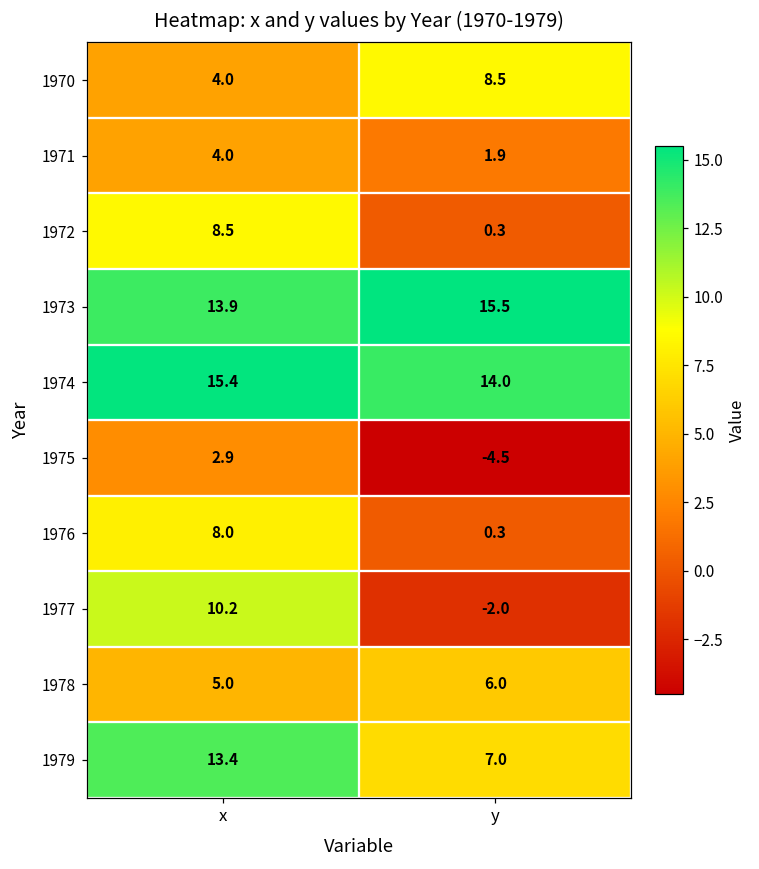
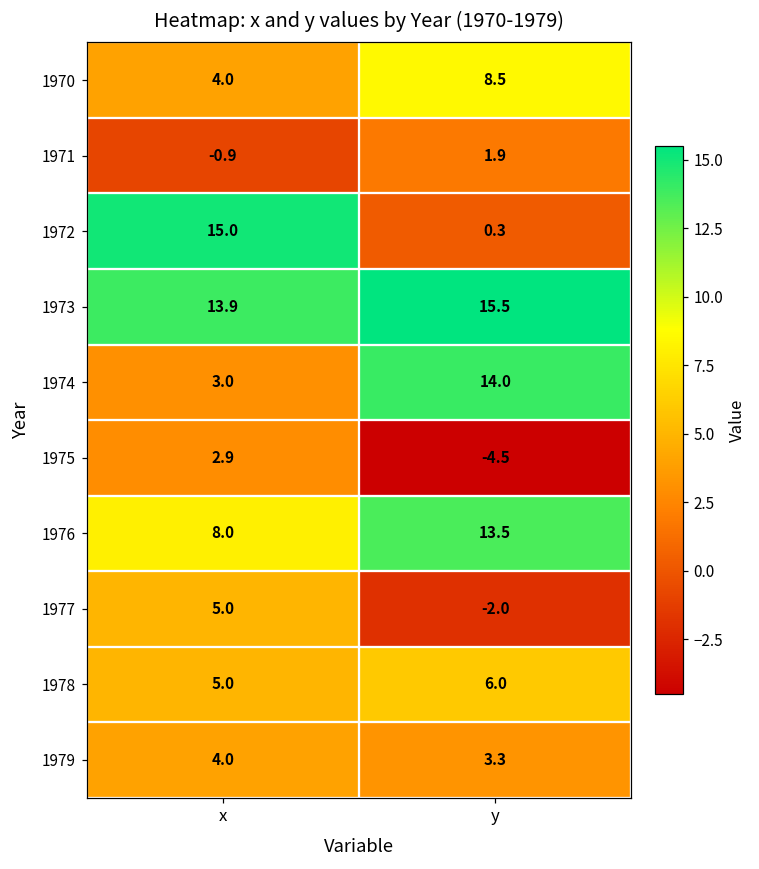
1971, x: 4.0 -> -0.9
1972, x: 8.5 -> 15.0
1974, x: 15.4 -> 3.0
1976, y: 0.3 -> 13.5
1977, x: 10.2 -> 5.0
1979, x: 13.4 -> 4.0
1979, y: 7.0 -> 3.3
